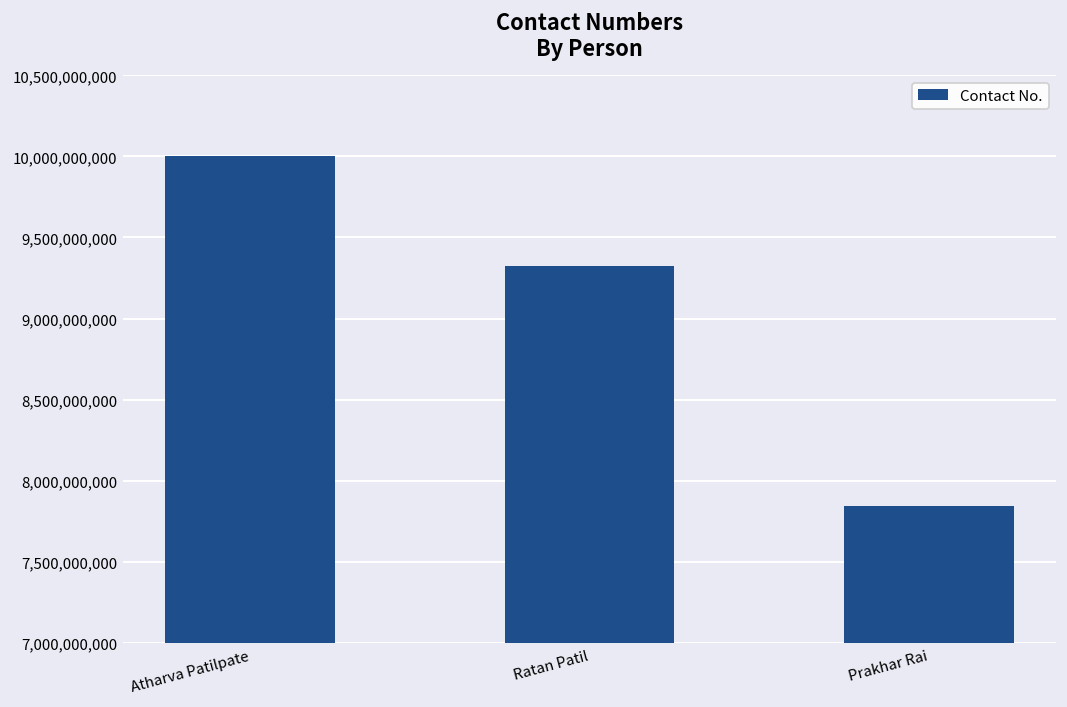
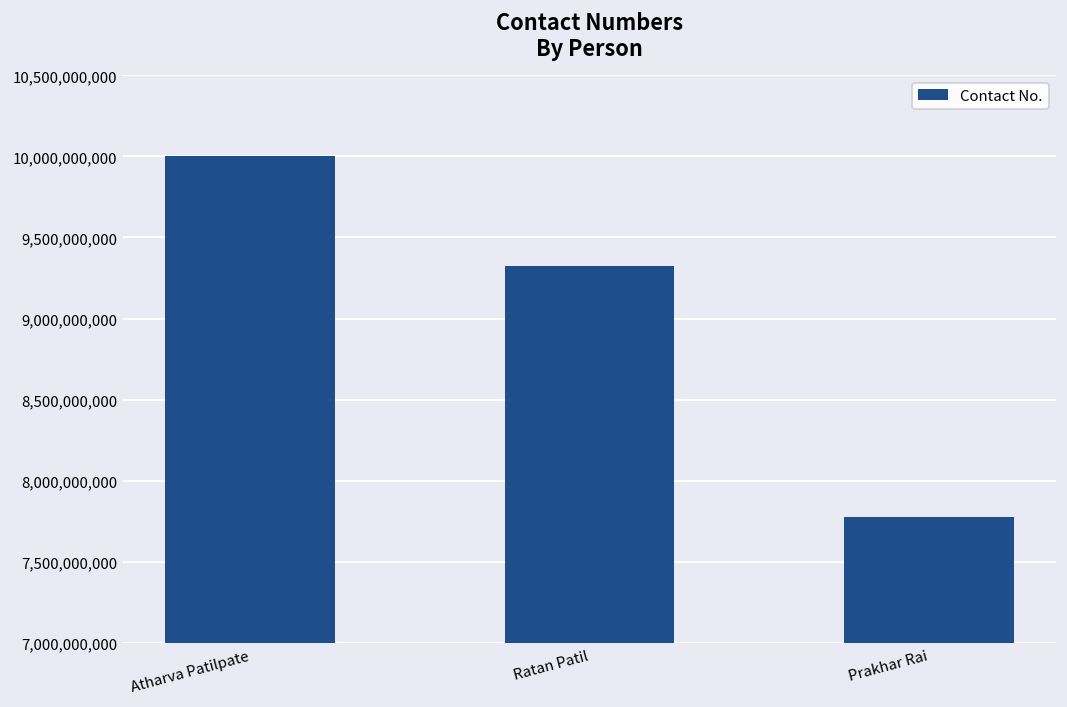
Prakhar Rai: 7,840,000,000 -> 7,780,000,000
